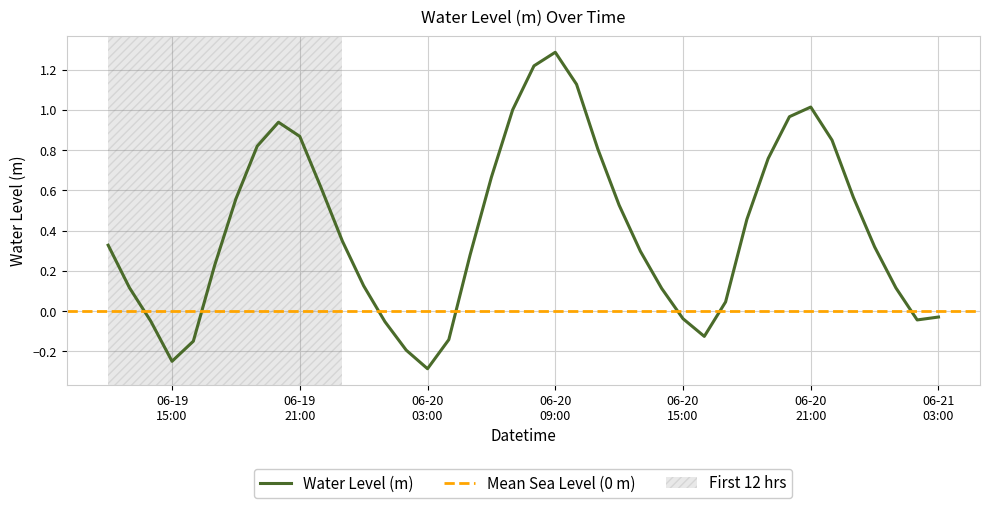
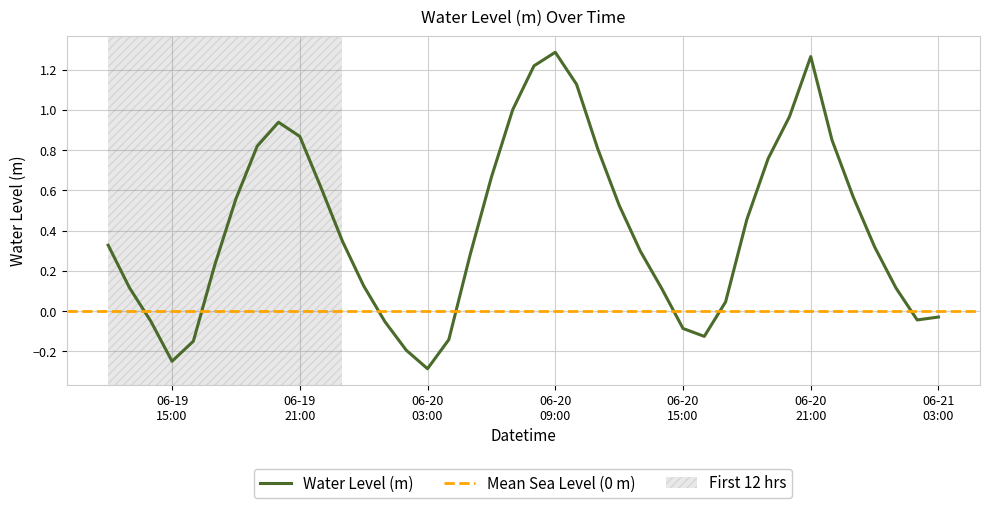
06-20 15:00: -0.04 -> -0.09
06-20 21:00: 1.01 -> 1.26
